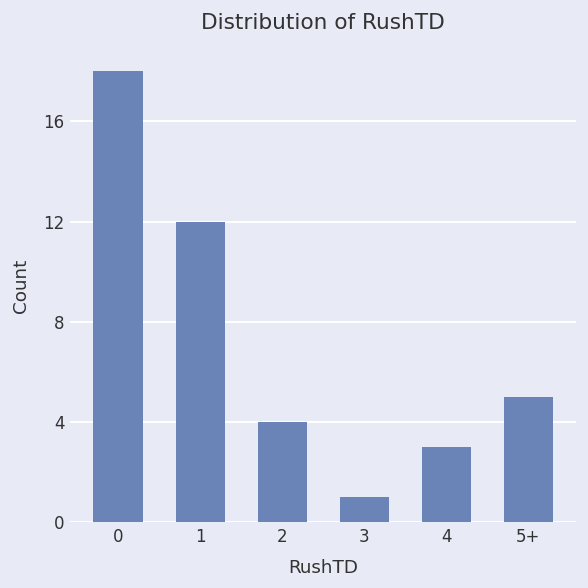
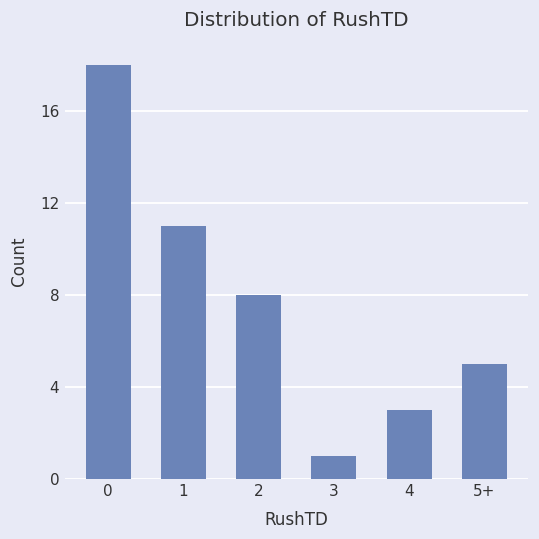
1: 12 -> 11
2: 4 -> 8
